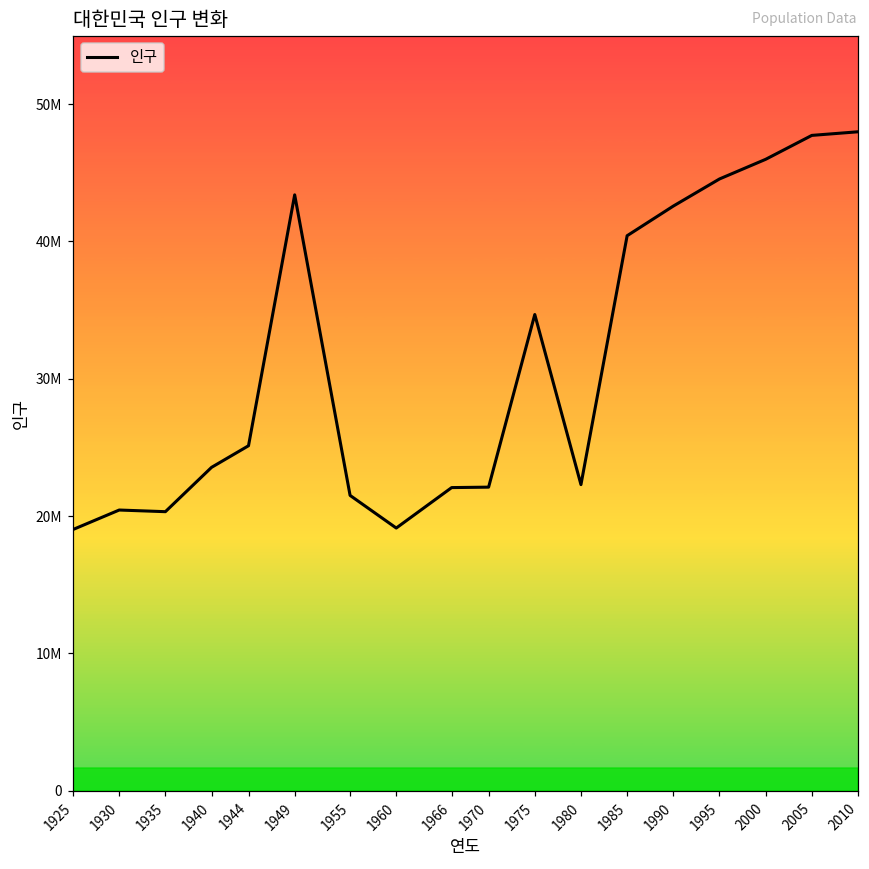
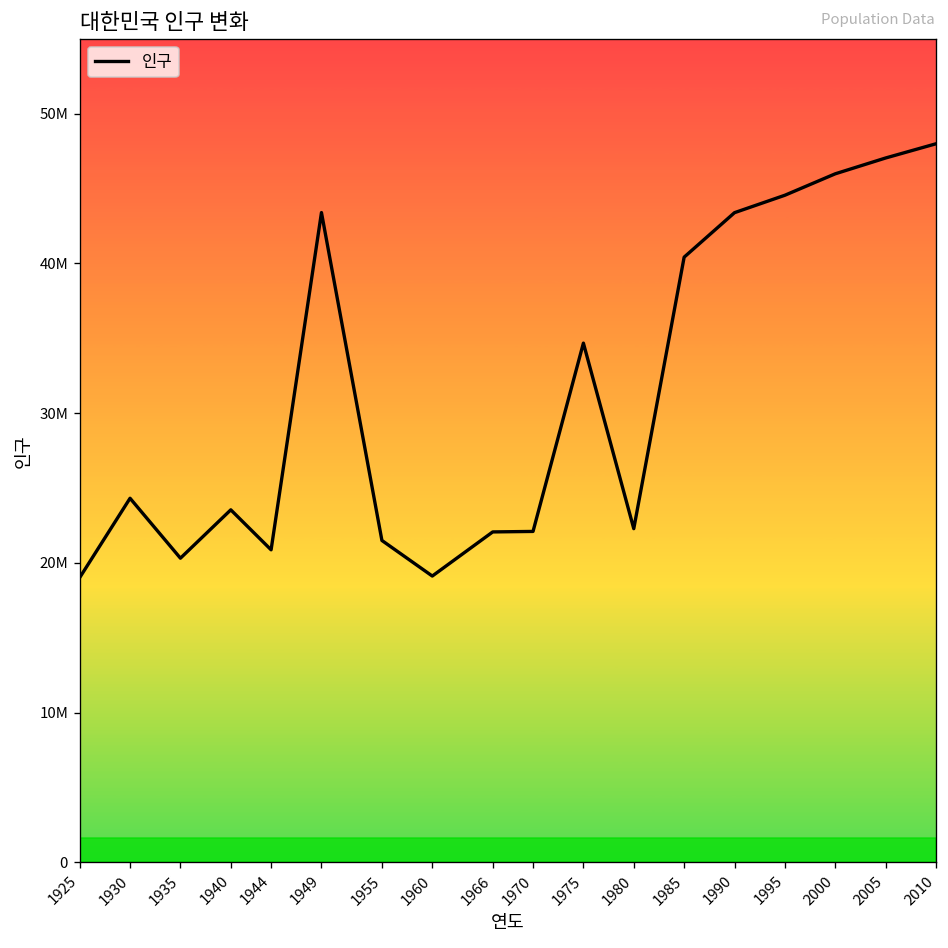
1930: 20400000 -> 24300000
1944: 25100000 -> 20900000
1990: 42600000 -> 43400000
2005: 47700000 -> 47000000
